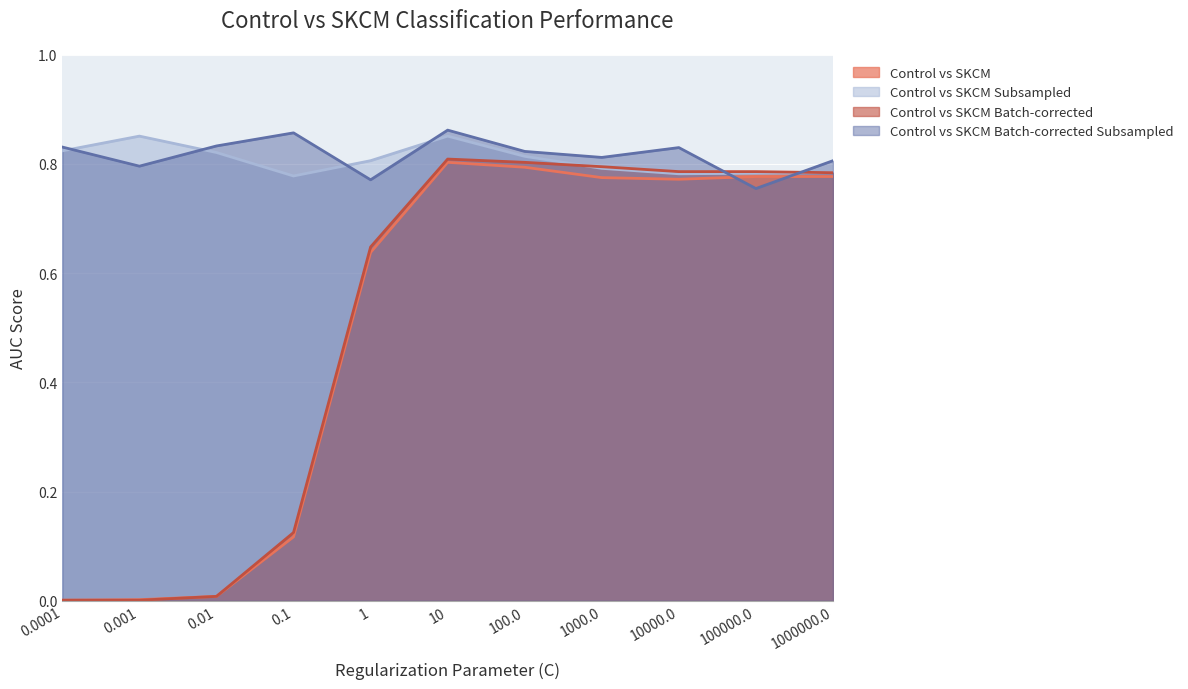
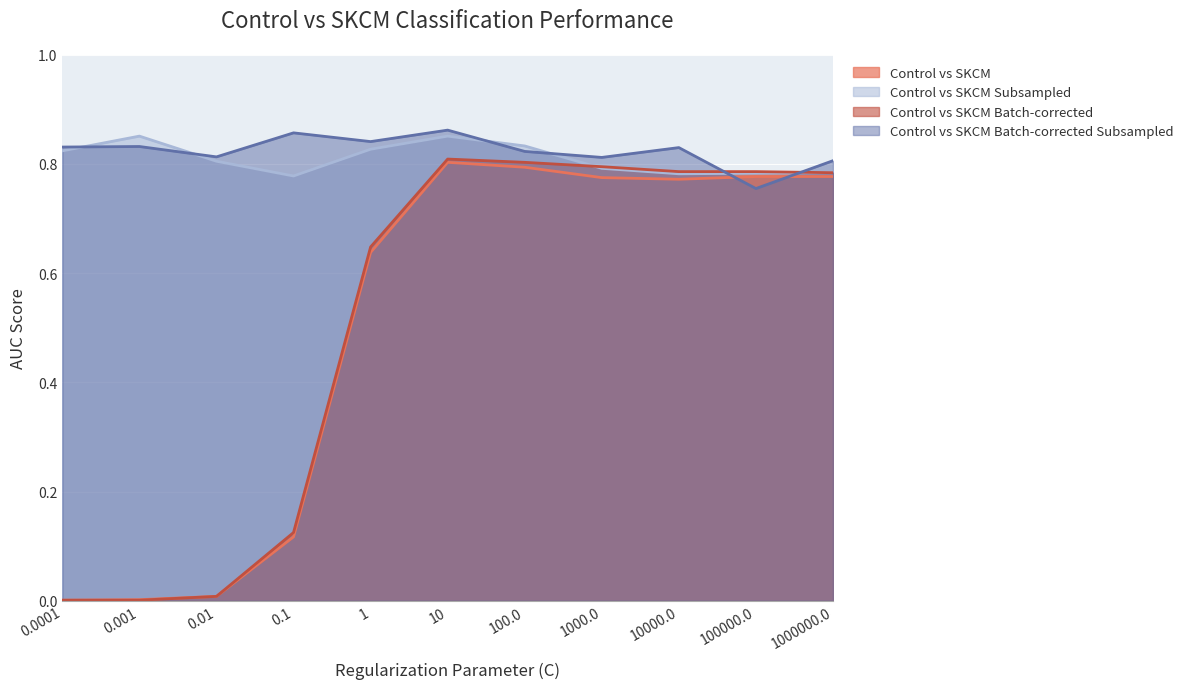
Control vs SKCM Batch-corrected Subsampled, 0.001: 0.80 -> 0.83
Control vs SKCM Subsampled, 0.01: 0.82 -> 0.81
Control vs SKCM Batch-corrected Subsampled, 0.01: 0.83 -> 0.81
Control vs SKCM Subsampled, 1: 0.81 -> 0.83
Control vs SKCM Batch-corrected Subsampled, 1: 0.77 -> 0.84
Control vs SKCM Subsampled, 100.0: 0.81 -> 0.83
